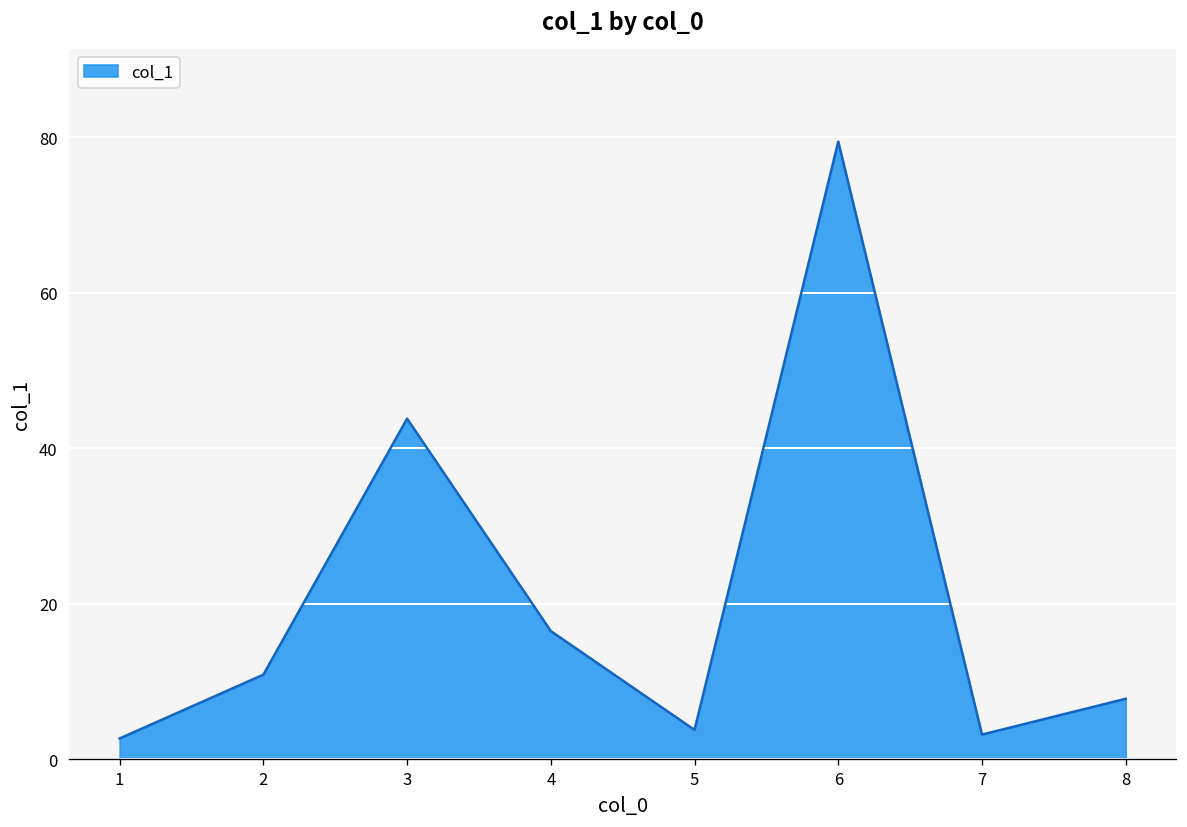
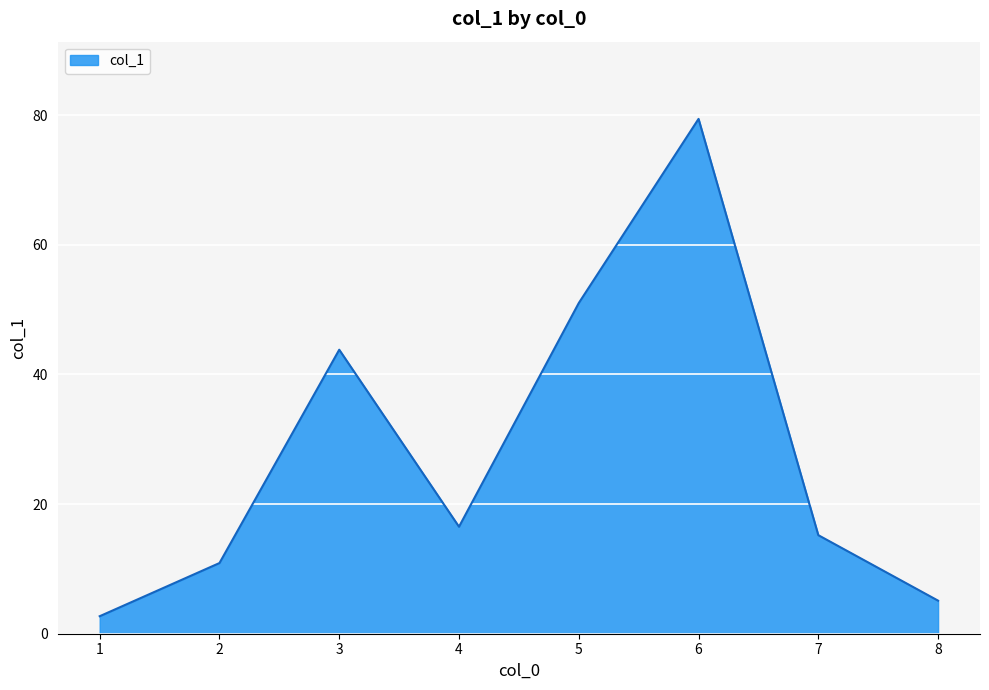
5: 4 -> 51
7: 3 -> 15
8: 8 -> 5
